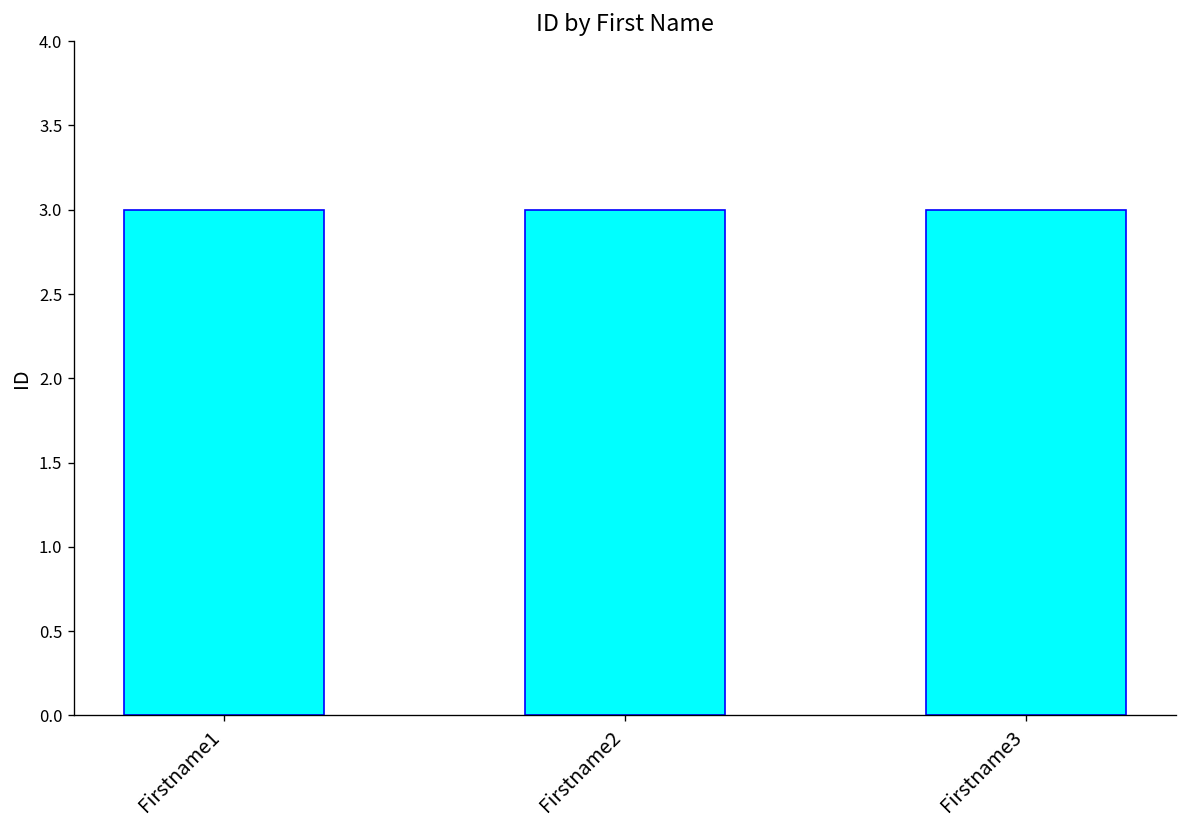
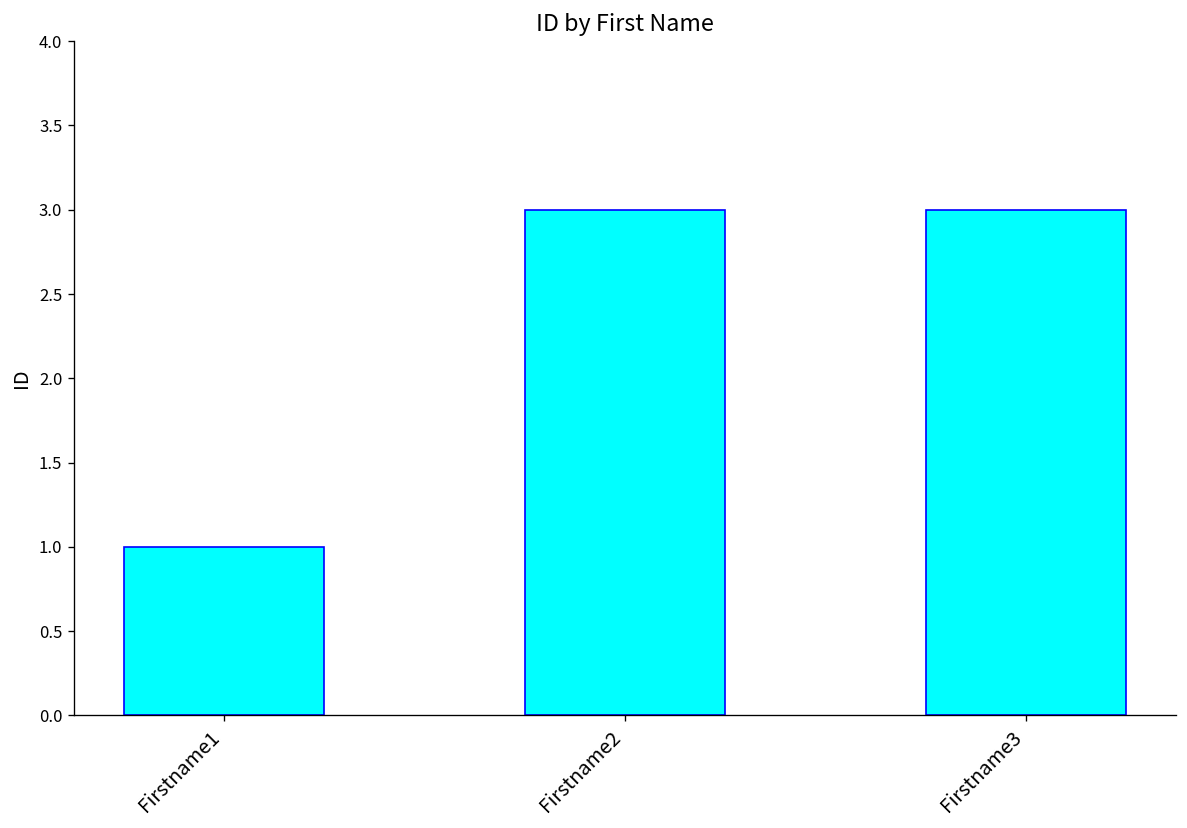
Firstname1: 3 -> 1
